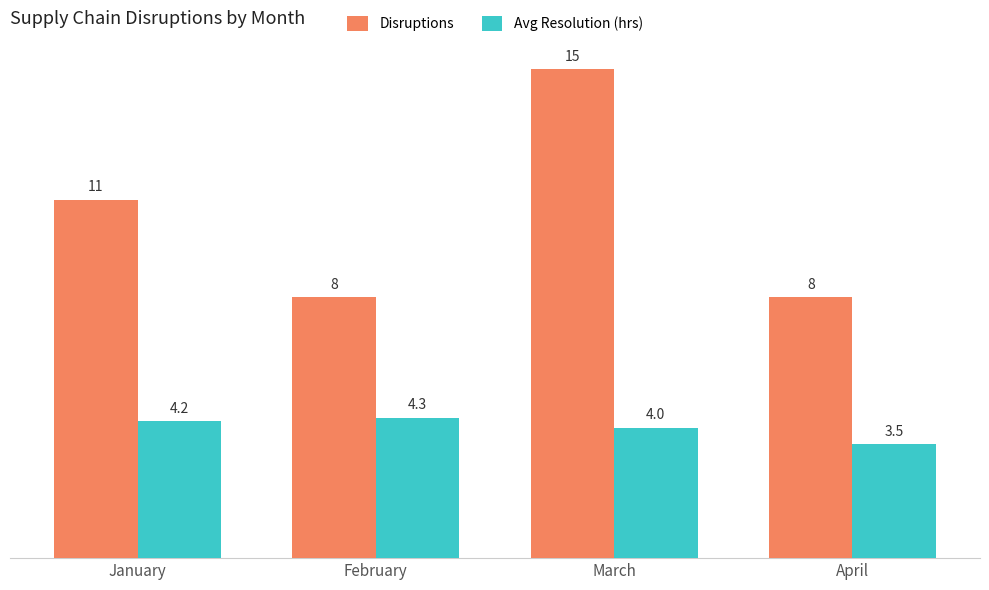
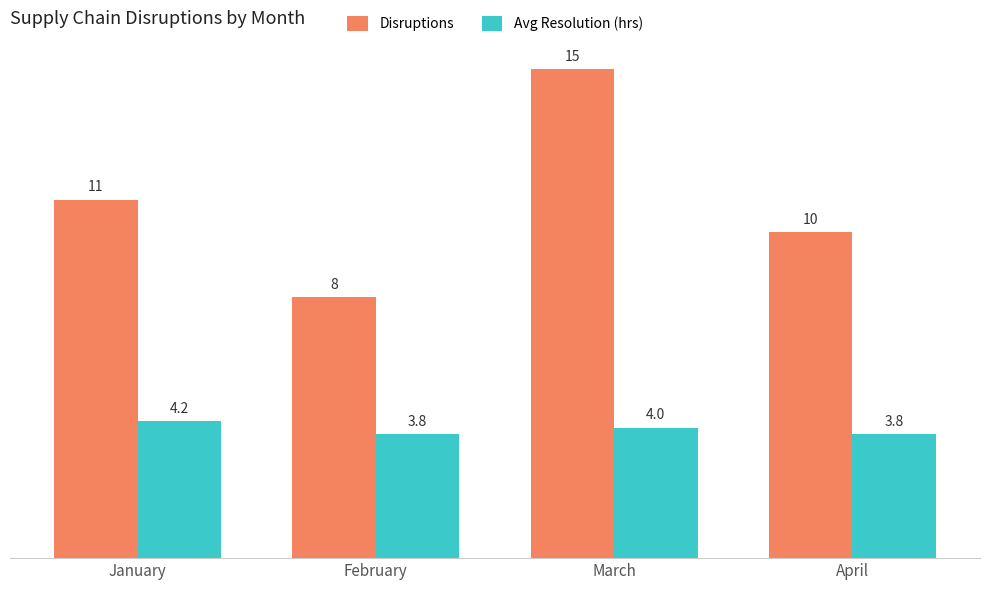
Avg Resolution (hrs), February: 4.3 -> 3.8
Disruptions, April: 8 -> 10
Avg Resolution (hrs), April: 3.5 -> 3.8
